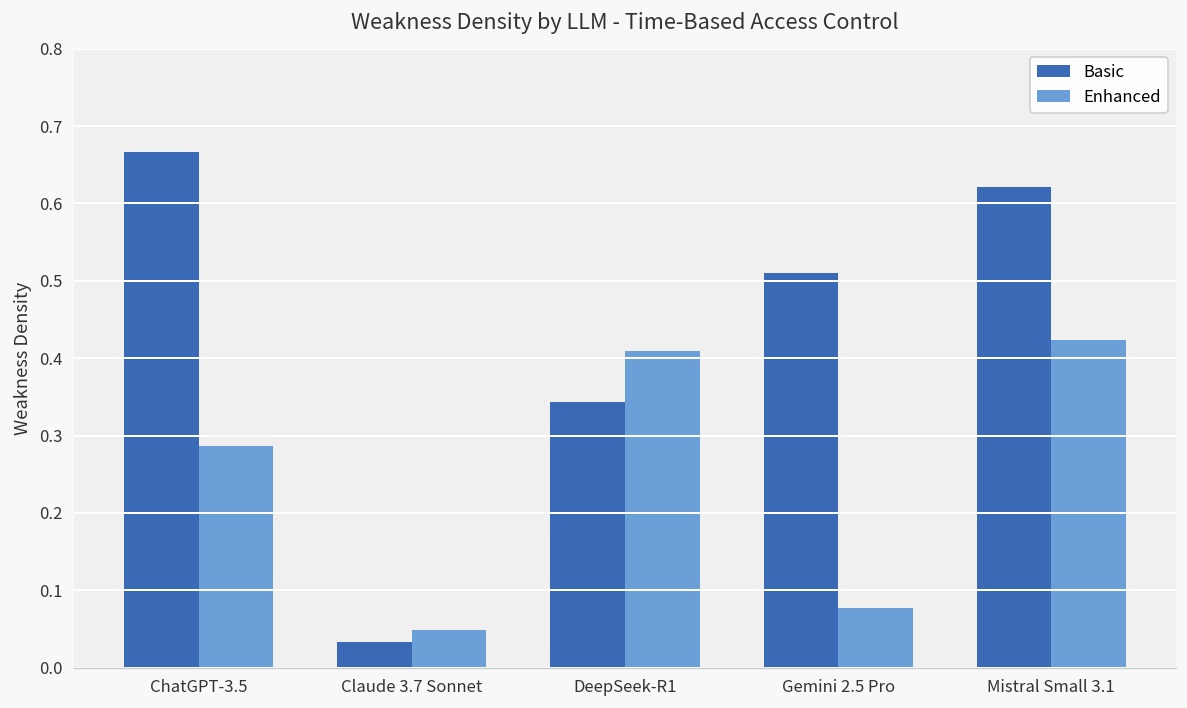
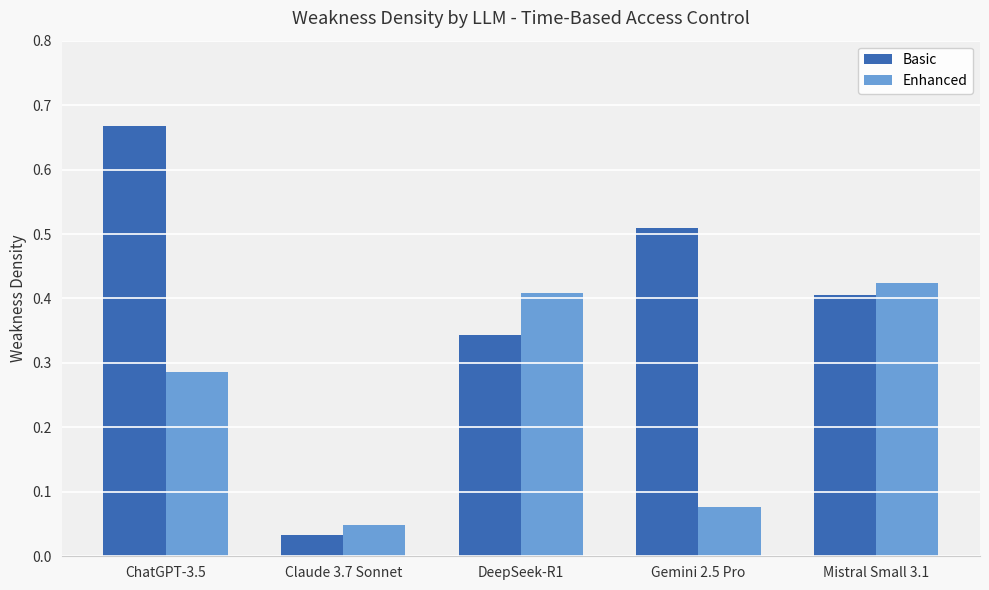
Basic, Mistral Small 3.1: 0.62 -> 0.41
